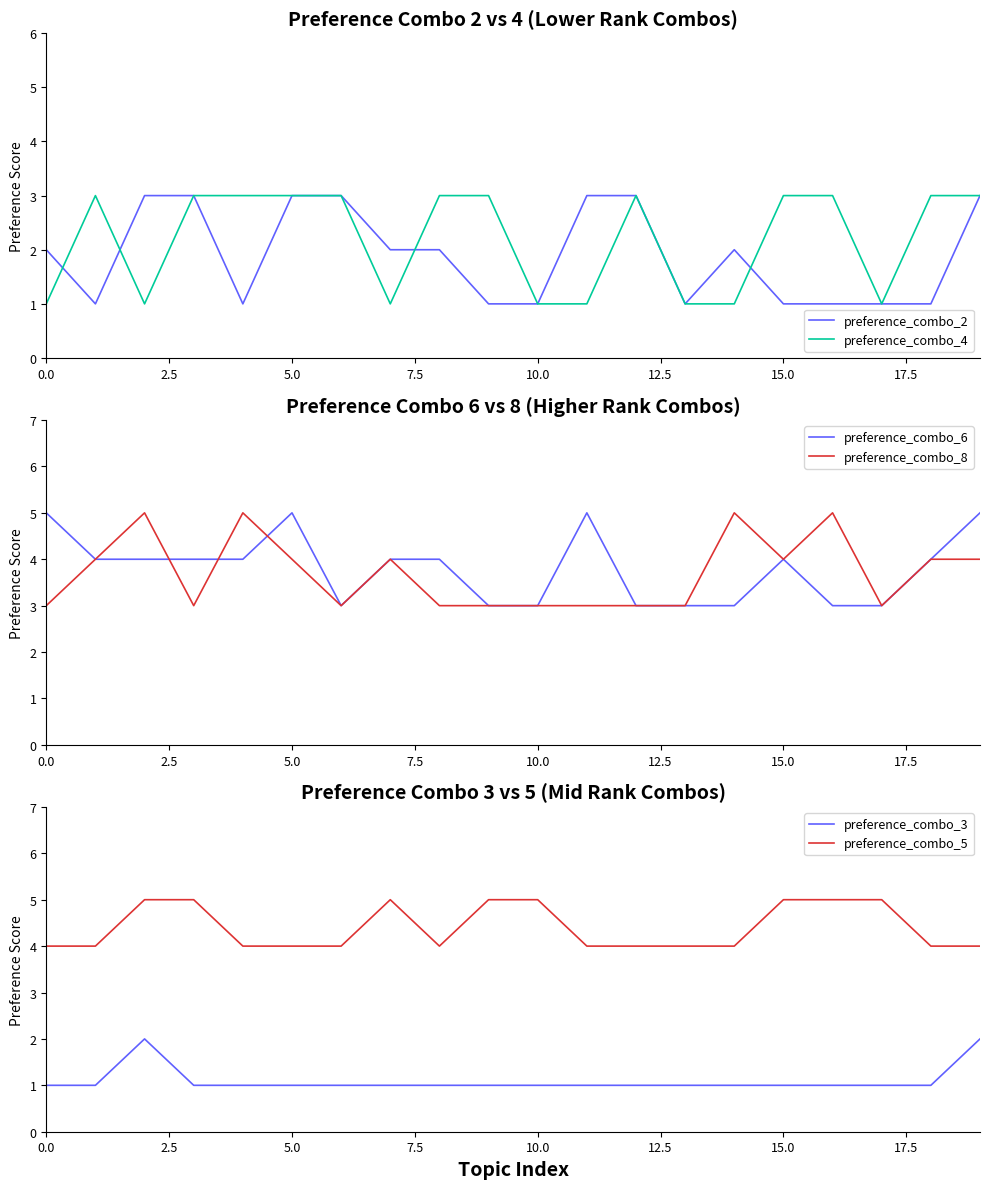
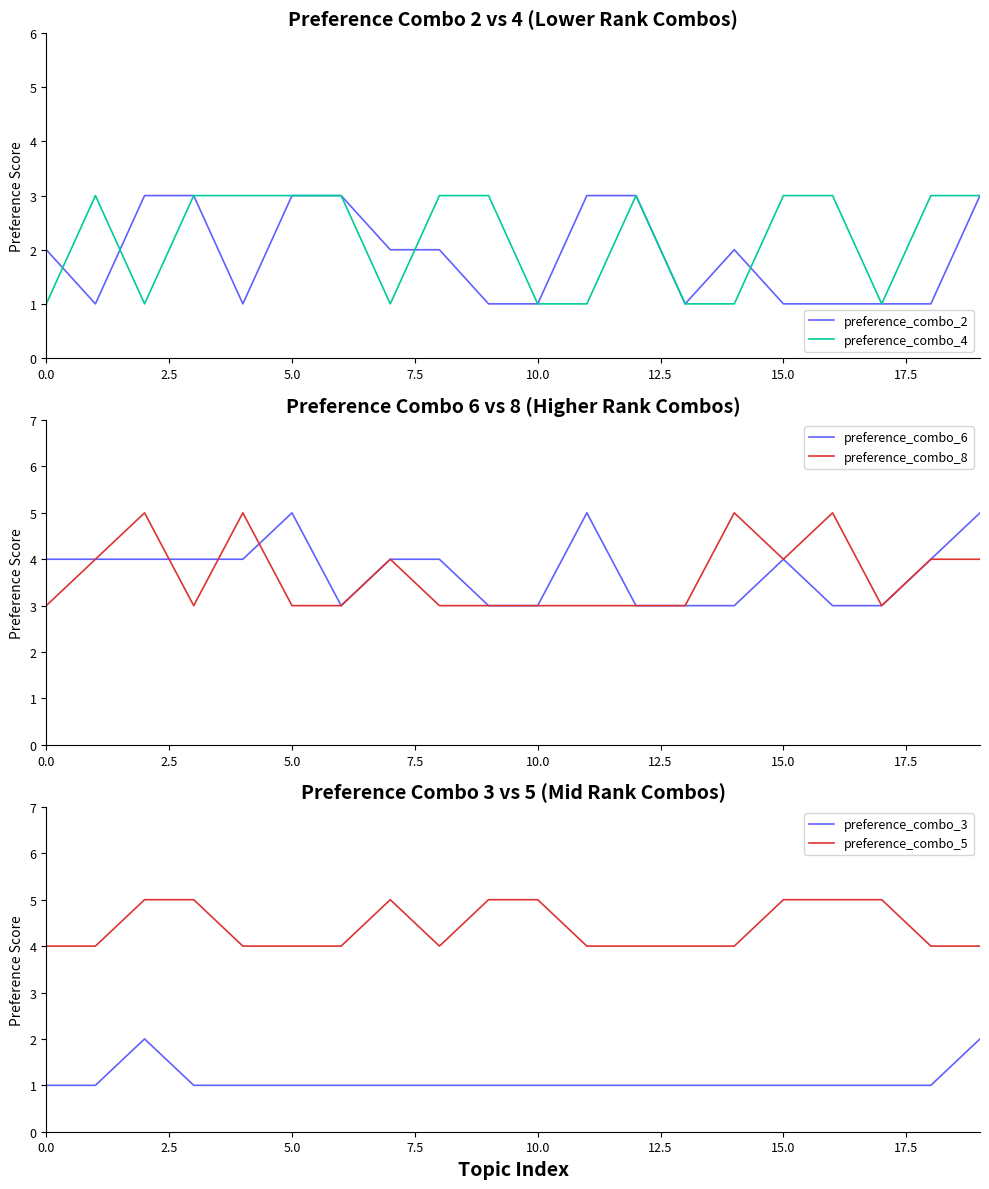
Preference Combo 6 vs 8 (Higher Rank Combos), preference_combo_6, 0.0: 5 -> 4
Preference Combo 6 vs 8 (Higher Rank Combos), preference_combo_8, 5.0: 4 -> 3
